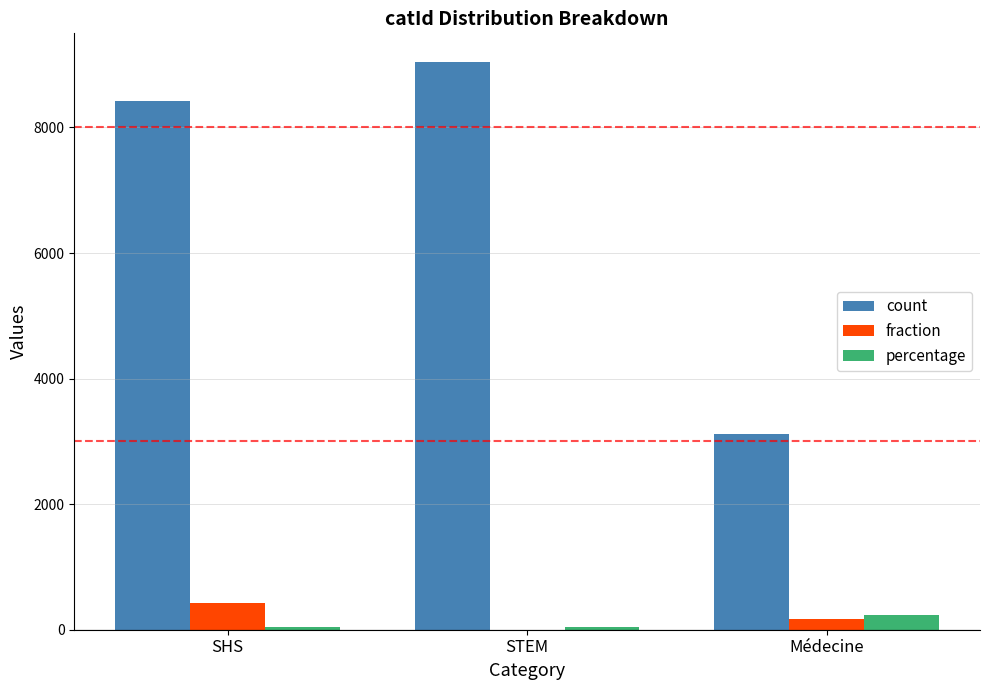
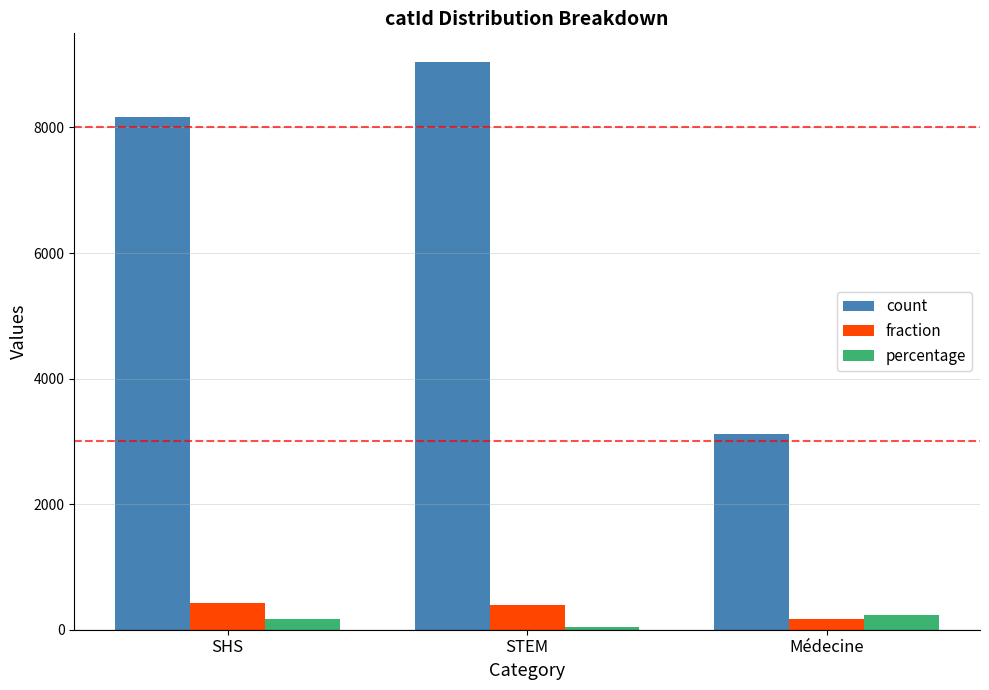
count, SHS: 8400 -> 8200
percentage, SHS: 0 -> 200
fraction, STEM: 0 -> 400
